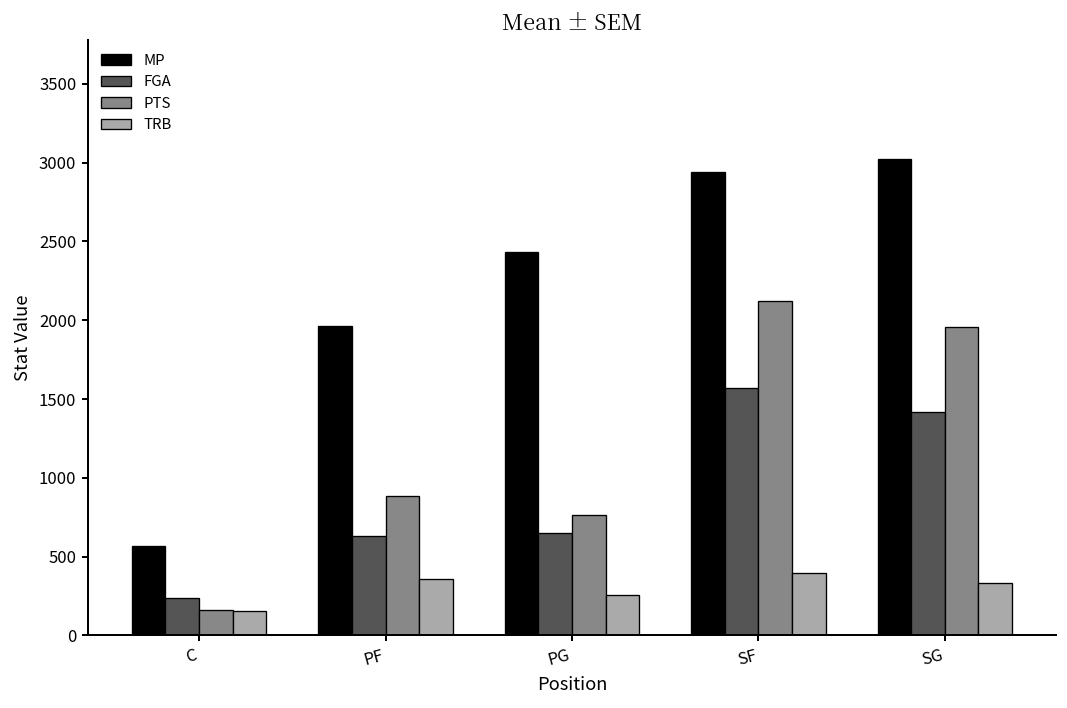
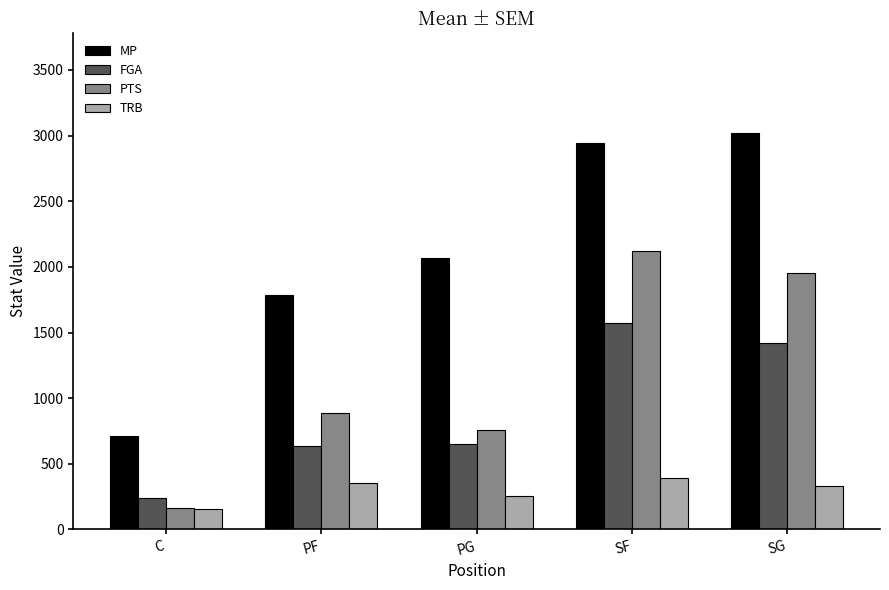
MP, C: 570 -> 710
MP, PF: 1960 -> 1790
MP, PG: 2430 -> 2070
